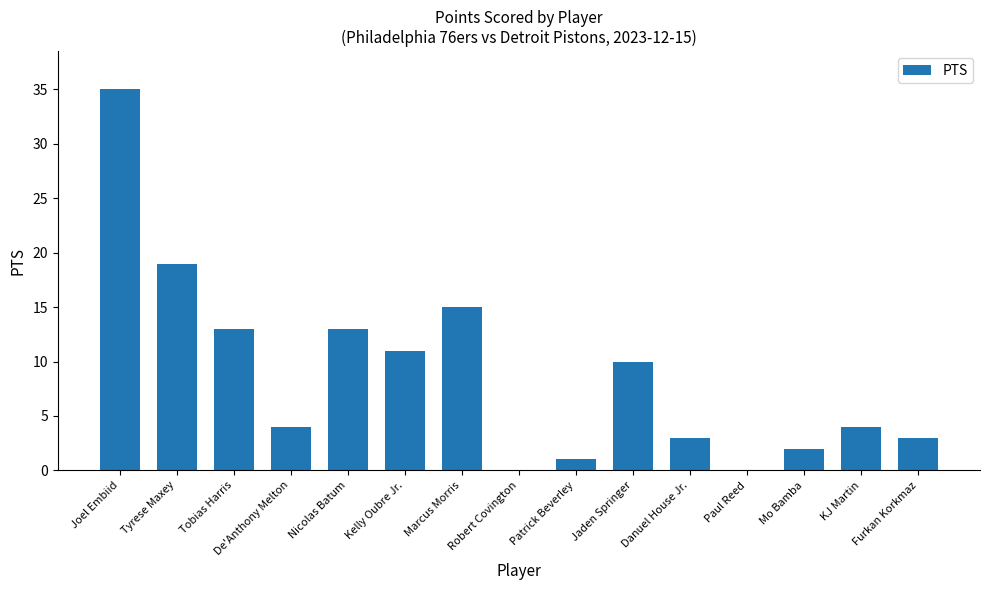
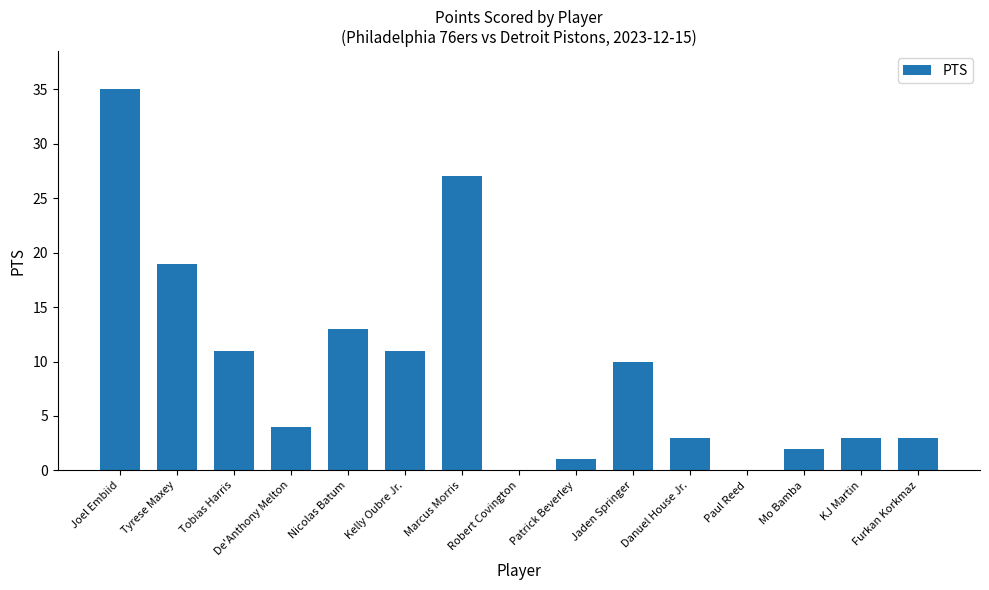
Tobias Harris: 13 -> 11
Marcus Morris: 15 -> 27
KJ Martin: 4 -> 3
